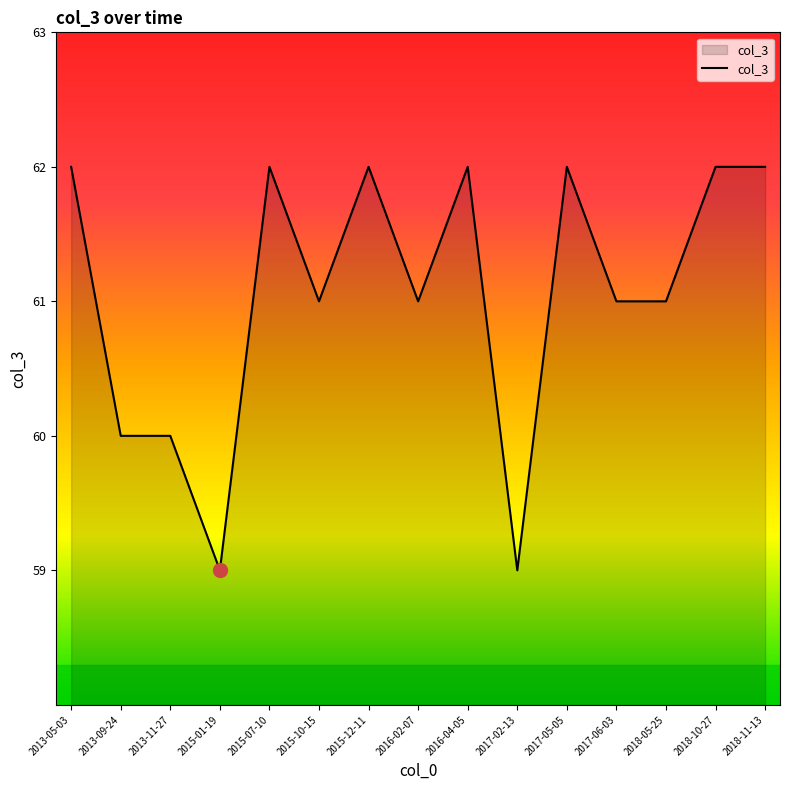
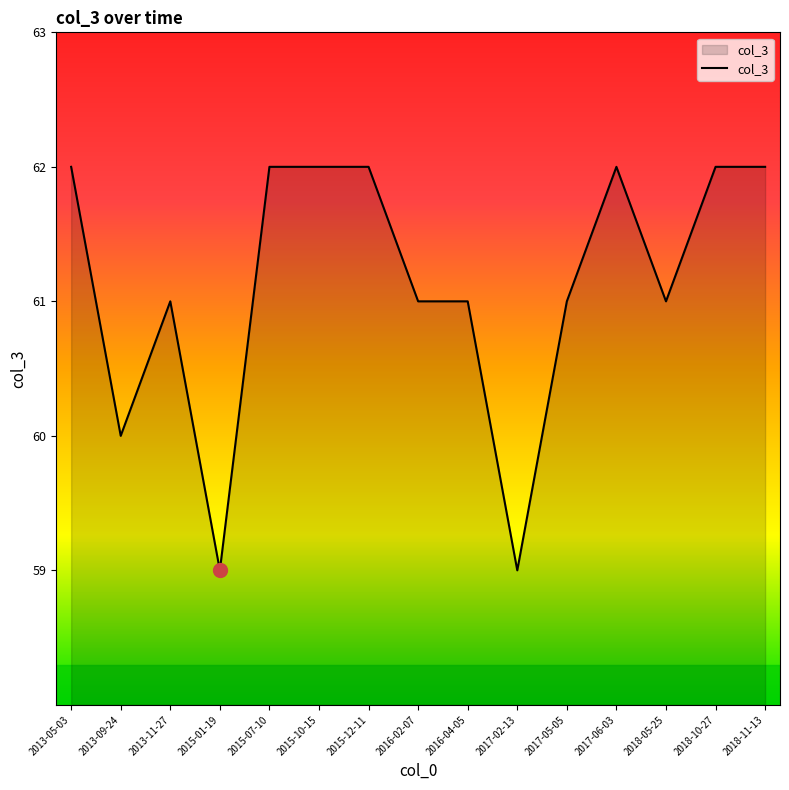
col_3, 2013-11-27: 60 -> 61
col_3, 2015-10-15: 61 -> 62
col_3, 2016-04-05: 62 -> 61
col_3, 2017-05-05: 62 -> 61
col_3, 2017-06-03: 61 -> 62
